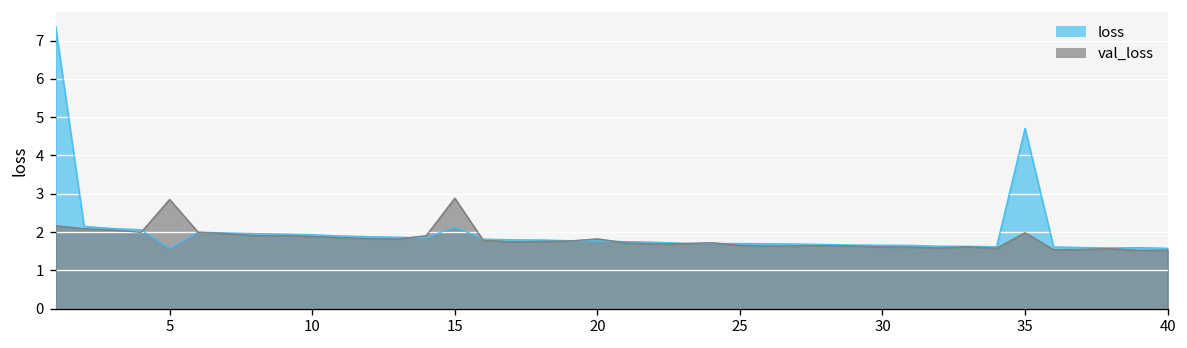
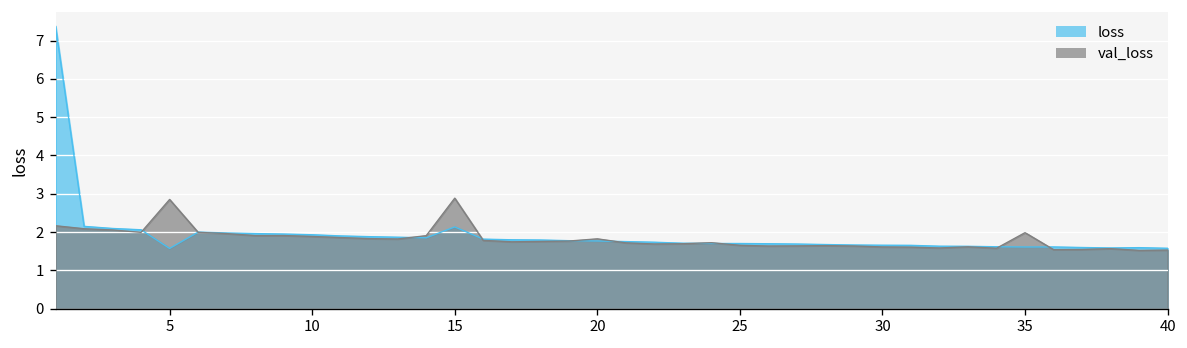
loss, 35: 4.7 -> 1.6
